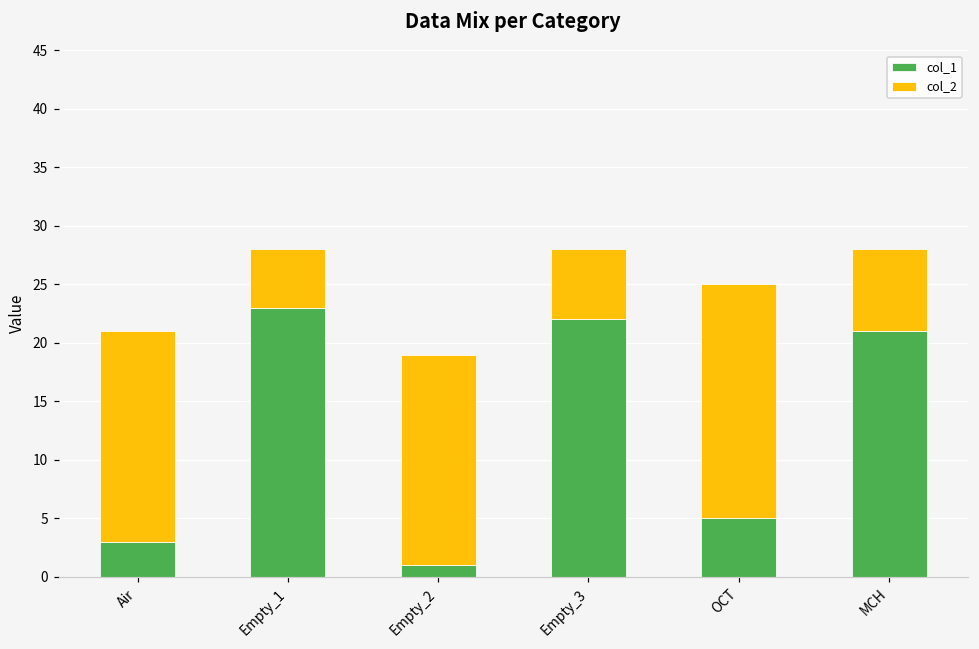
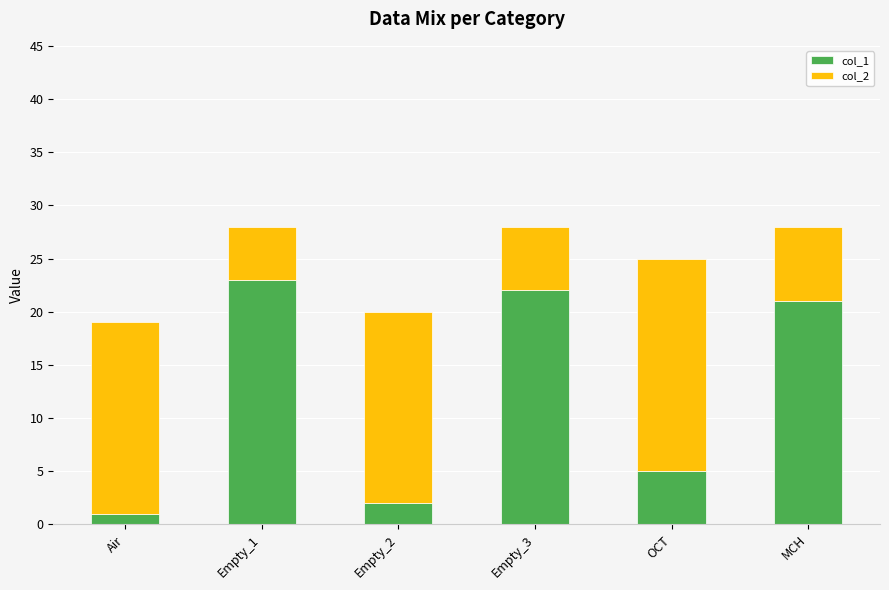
col_1, Air: 3 -> 1
col_1, Empty_2: 1 -> 2
